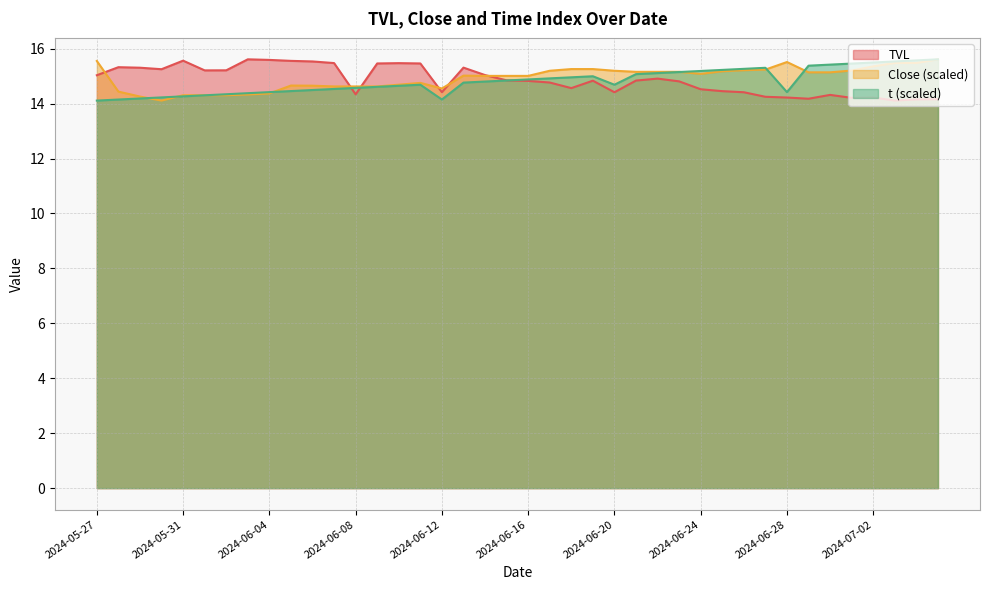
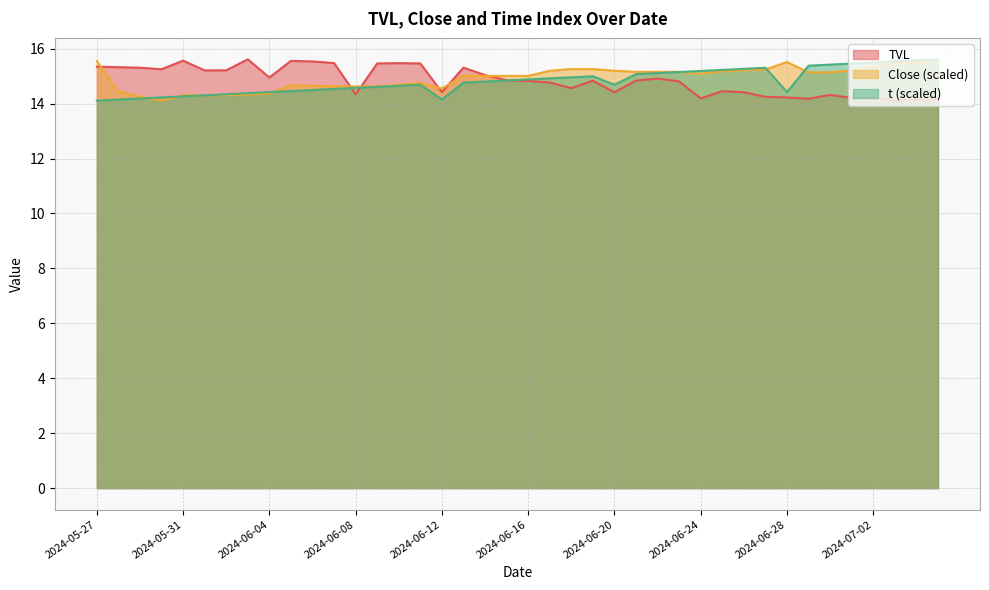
TVL, 2024-05-27: 15.0 -> 15.3
TVL, 2024-06-04: 15.6 -> 15.0
TVL, 2024-06-24: 14.5 -> 14.2
